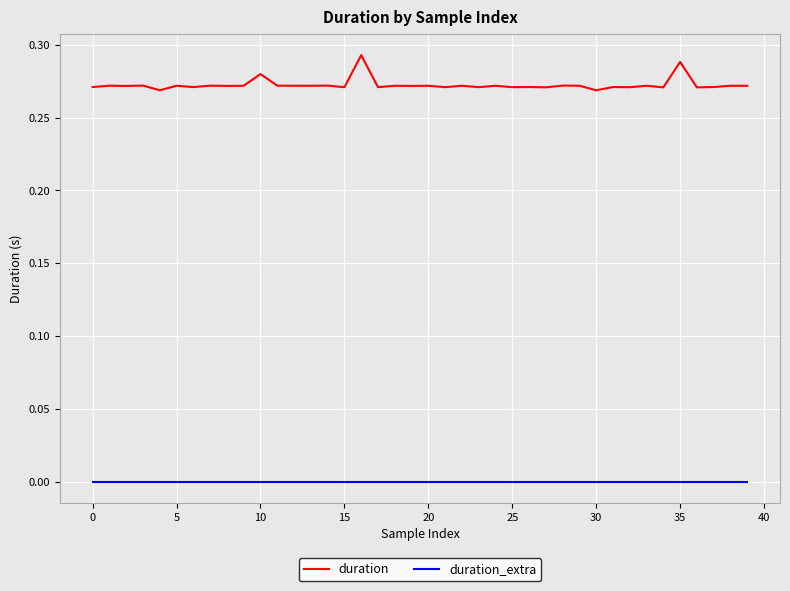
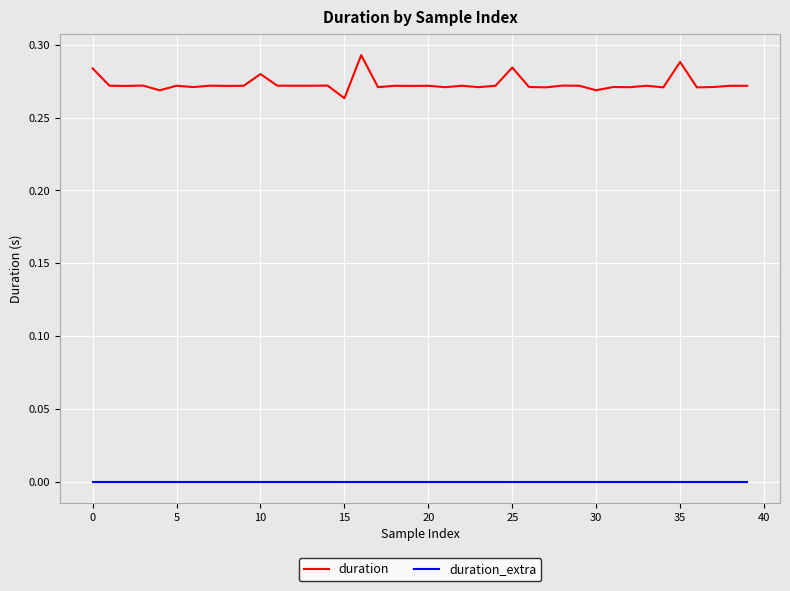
duration, 0: 0.271 -> 0.284
duration, 15: 0.271 -> 0.263
duration, 25: 0.271 -> 0.284
